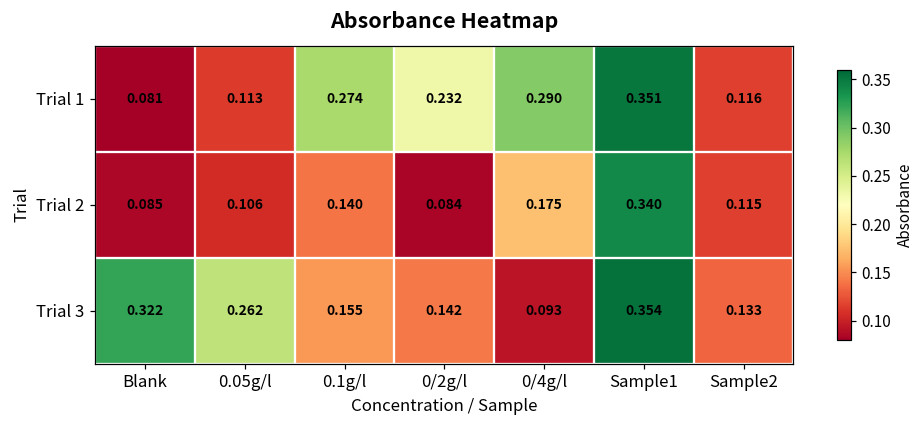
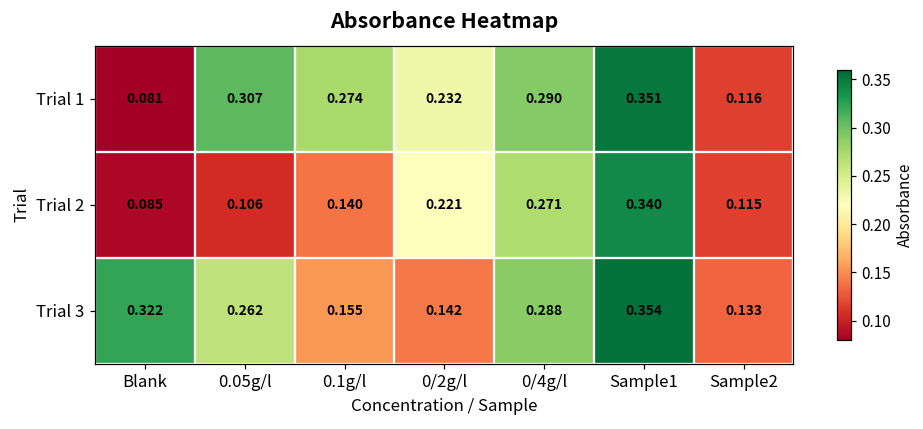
Trial 1, 0.05g/l: 0.113 -> 0.307
Trial 2, 0/2g/l: 0.084 -> 0.221
Trial 2, 0/4g/l: 0.175 -> 0.271
Trial 3, 0/4g/l: 0.093 -> 0.288
